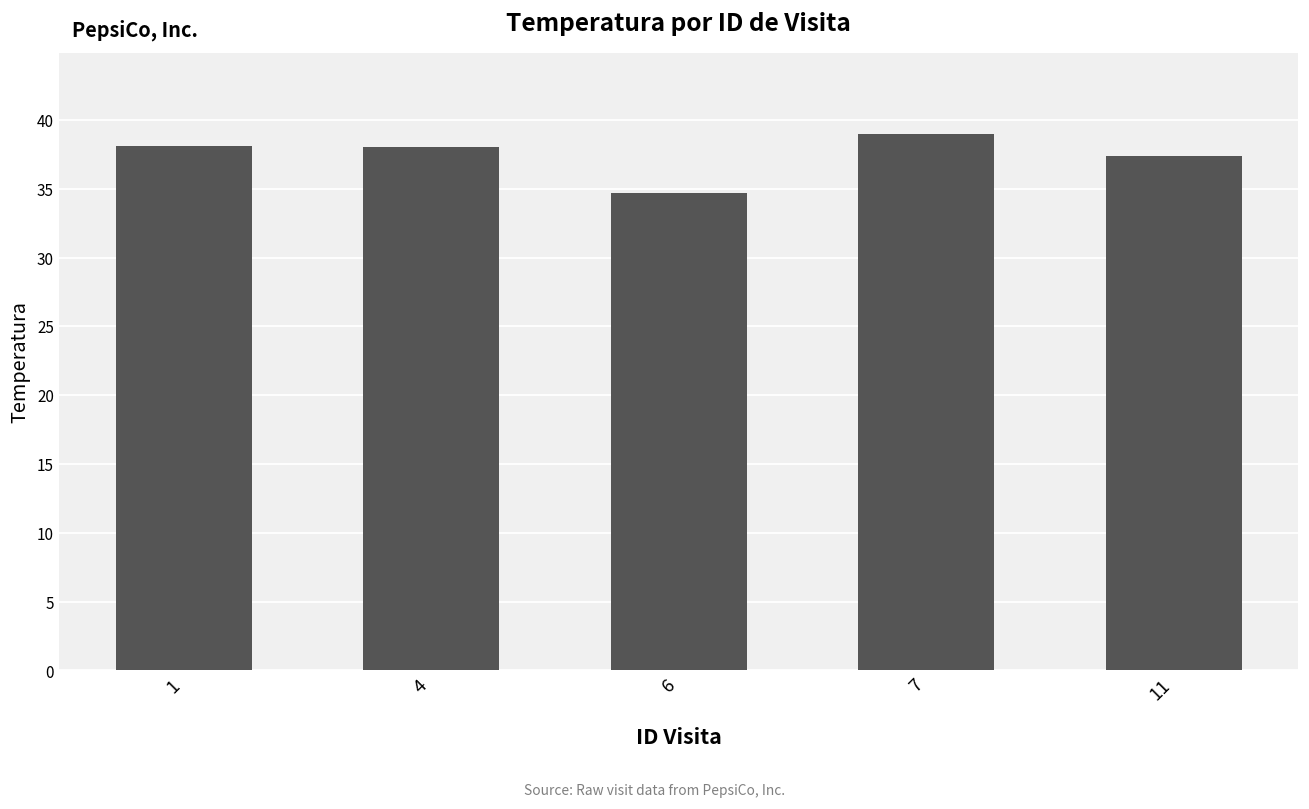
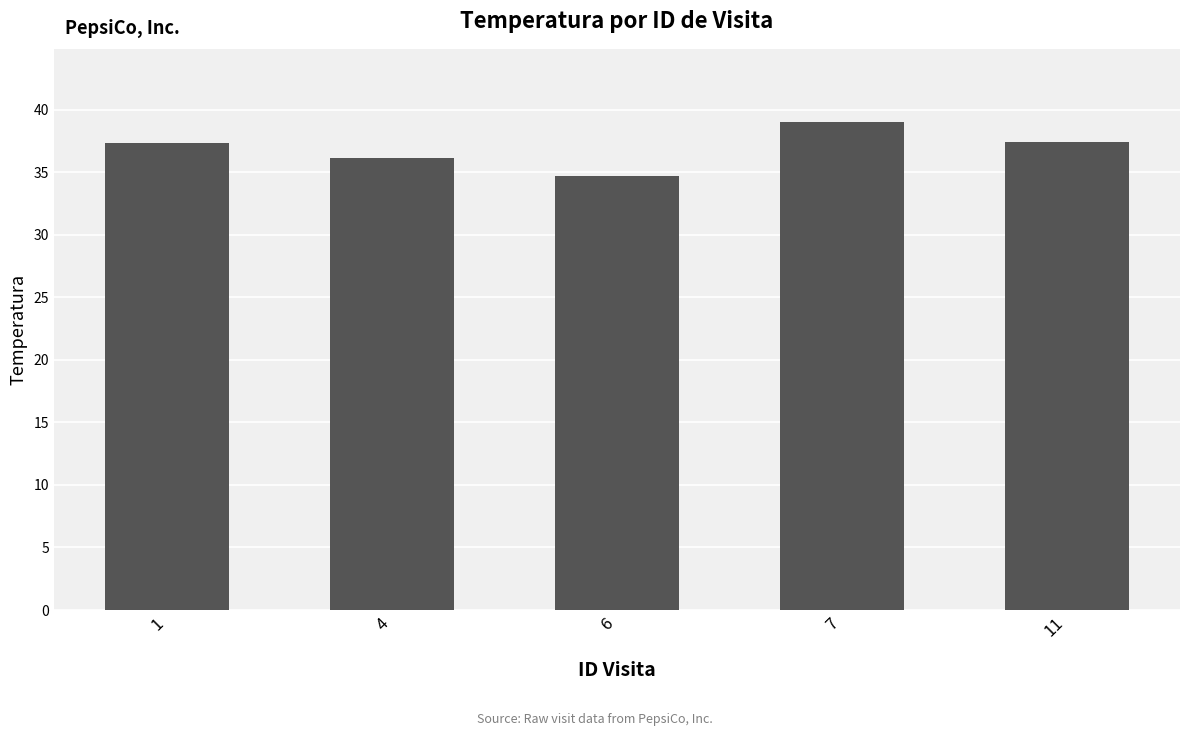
1: 38.1 -> 37.3
4: 38.0 -> 36.1
